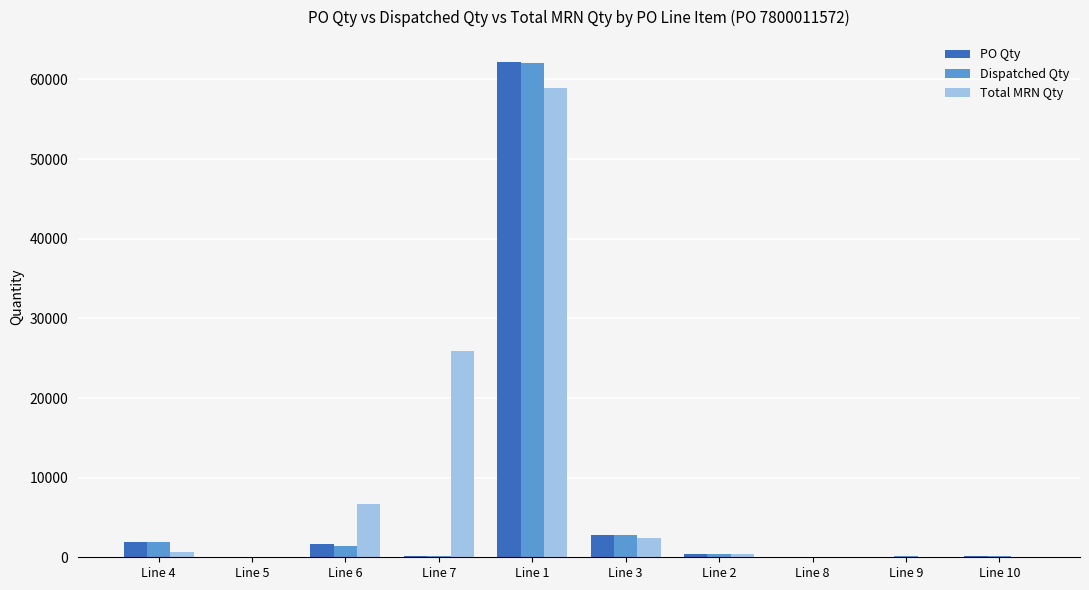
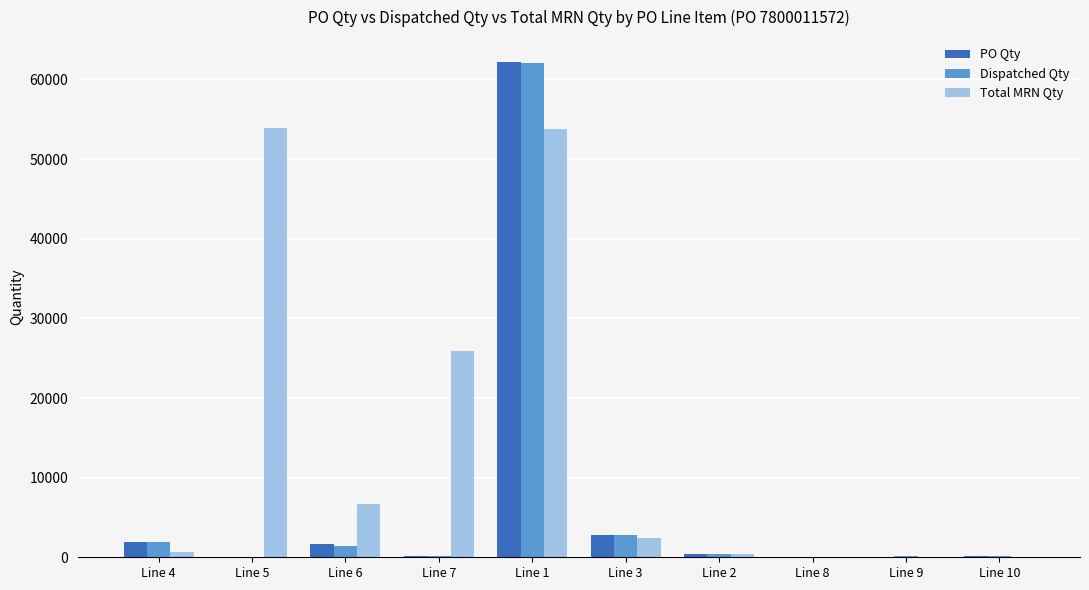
Total MRN Qty, Line 5: 0 -> 54000
Total MRN Qty, Line 1: 59000 -> 54000
